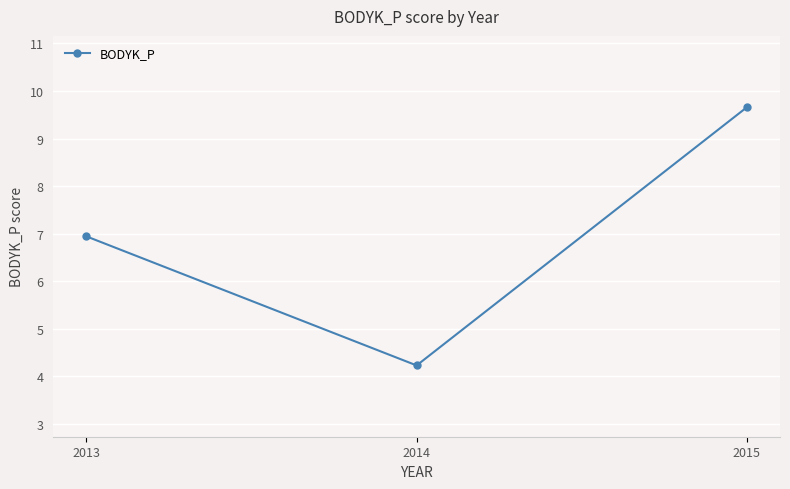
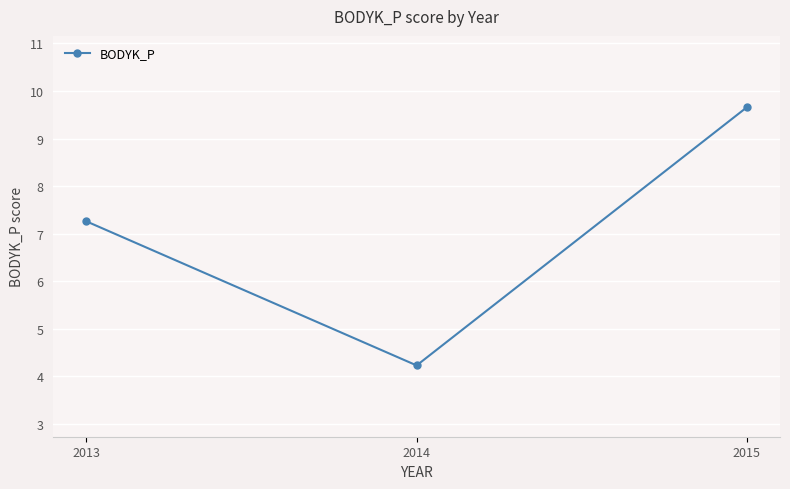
2013: 6.9 -> 7.3
